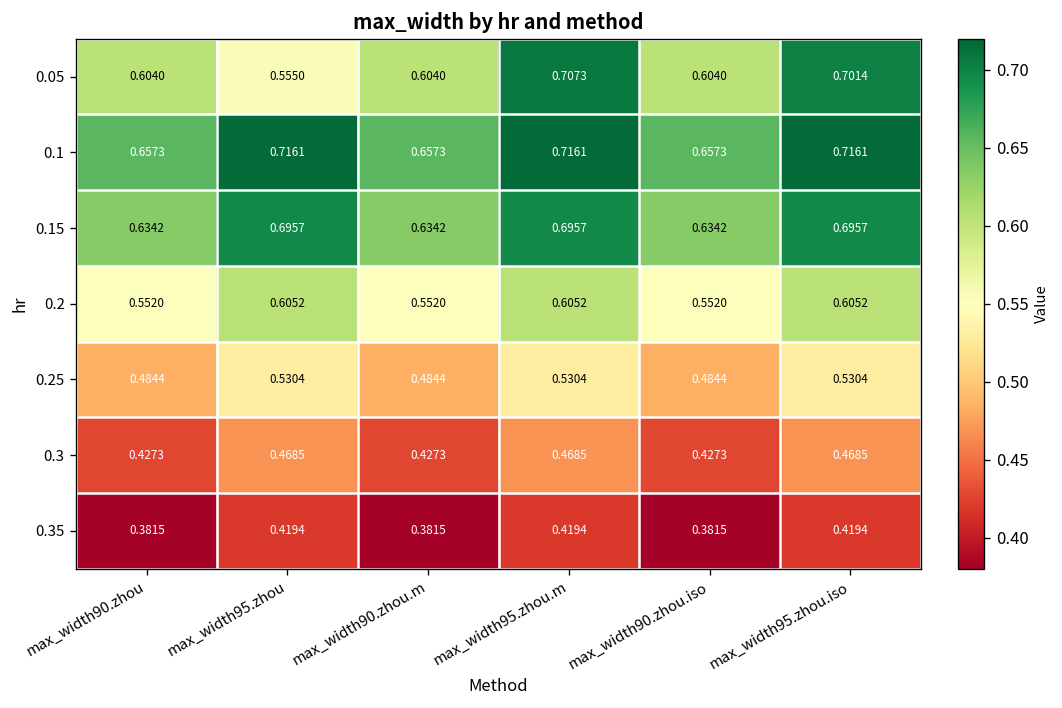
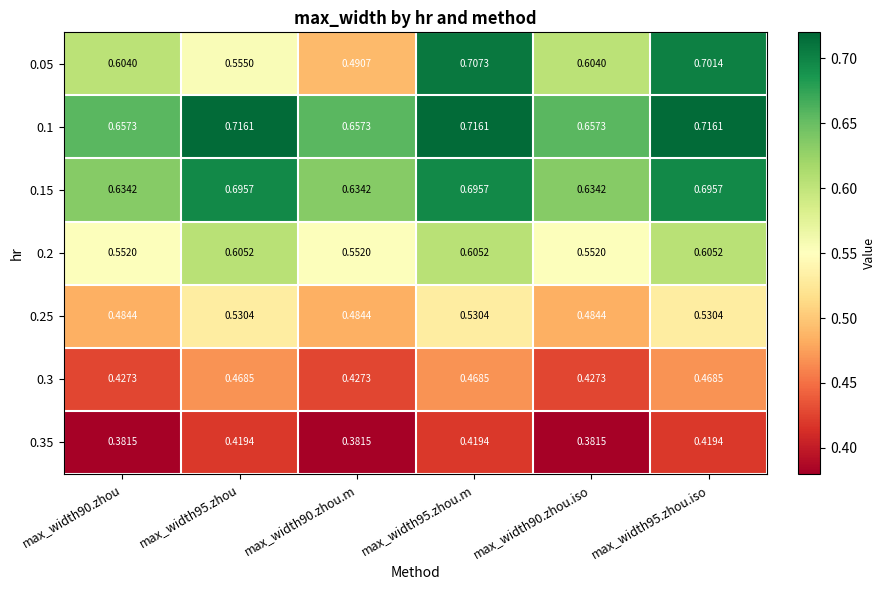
0.05, max_width90.zhou.m: 0.6040 -> 0.4907
